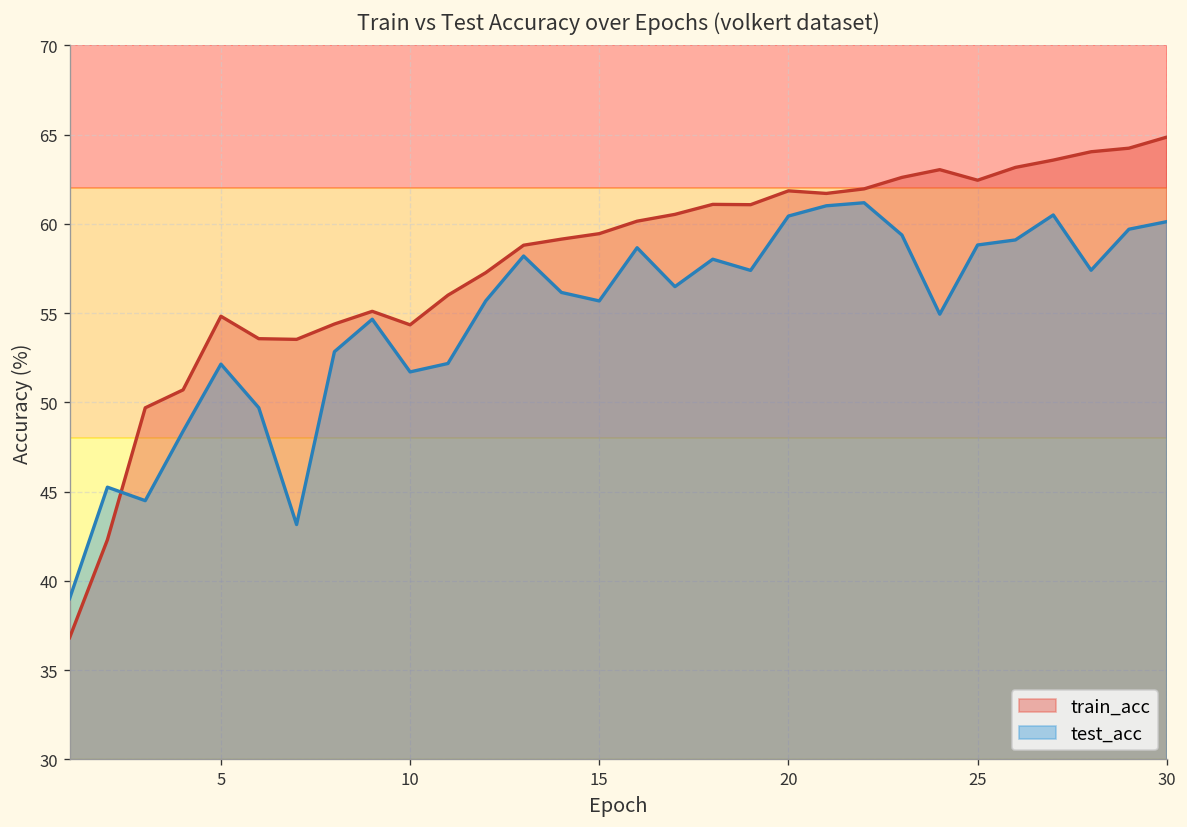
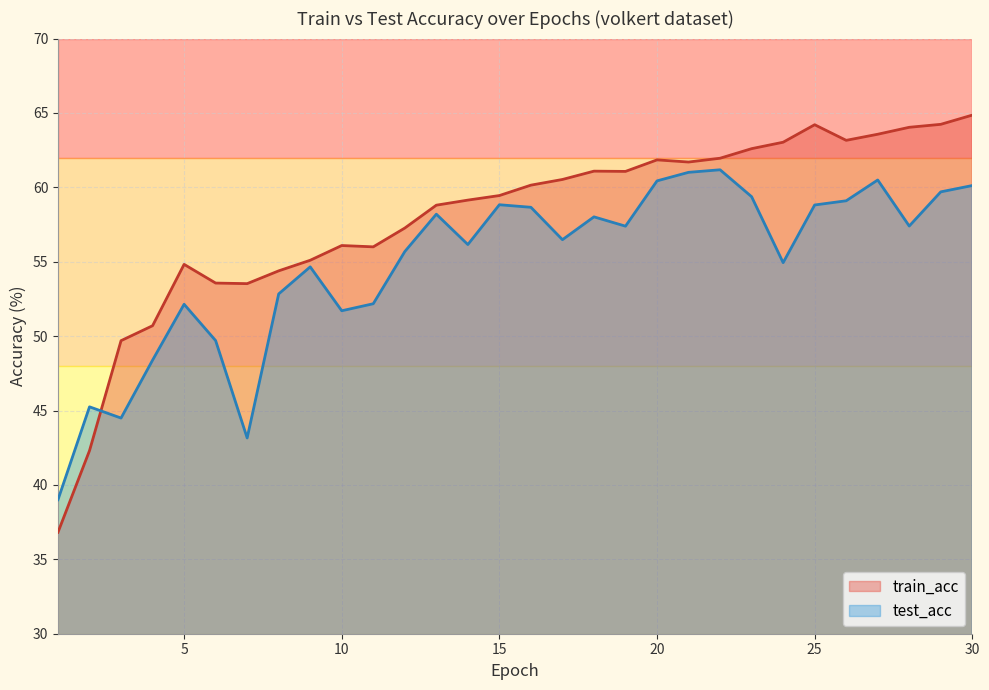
train_acc, 10: 54.3 -> 56.1
test_acc, 15: 55.7 -> 58.8
train_acc, 25: 62.4 -> 64.2
